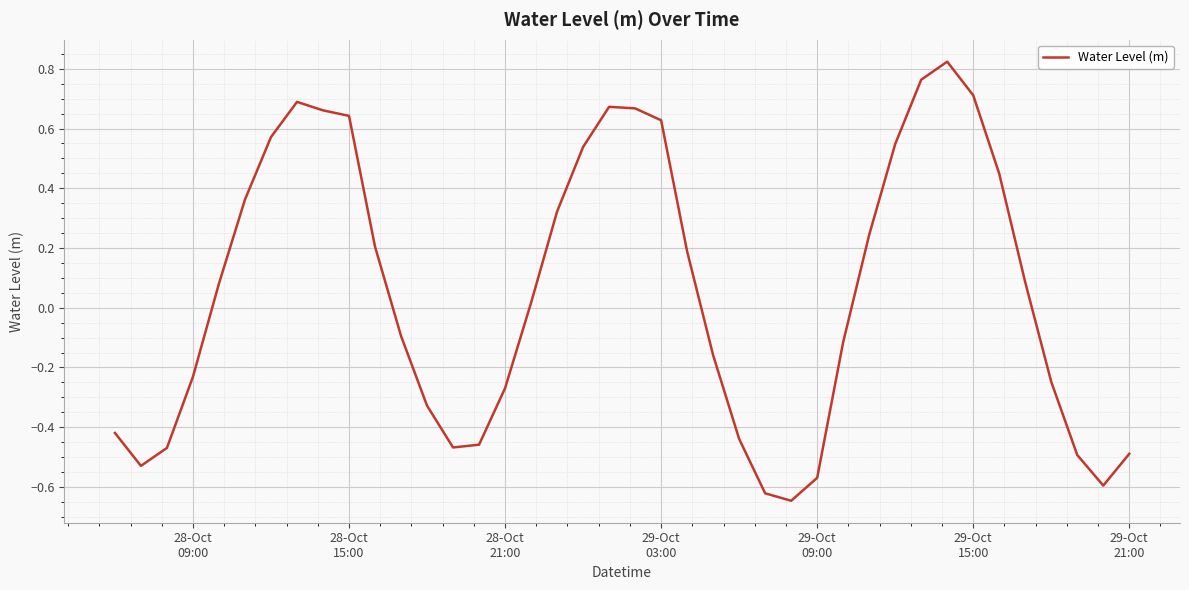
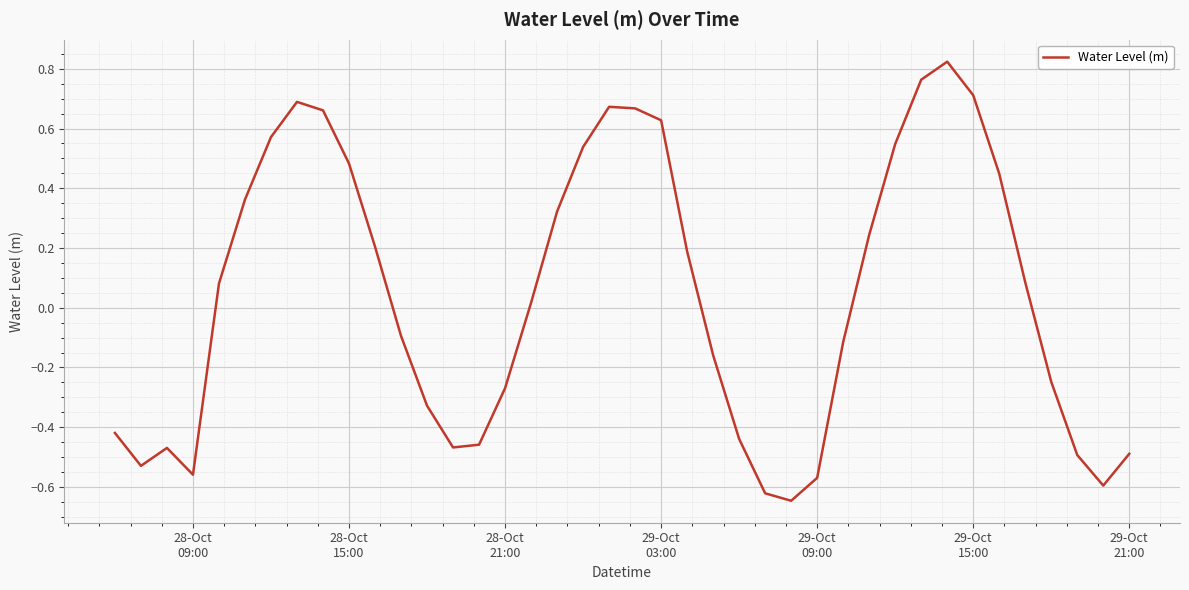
28-Oct 09:00: -0.23 -> -0.56
28-Oct 15:00: 0.64 -> 0.48
